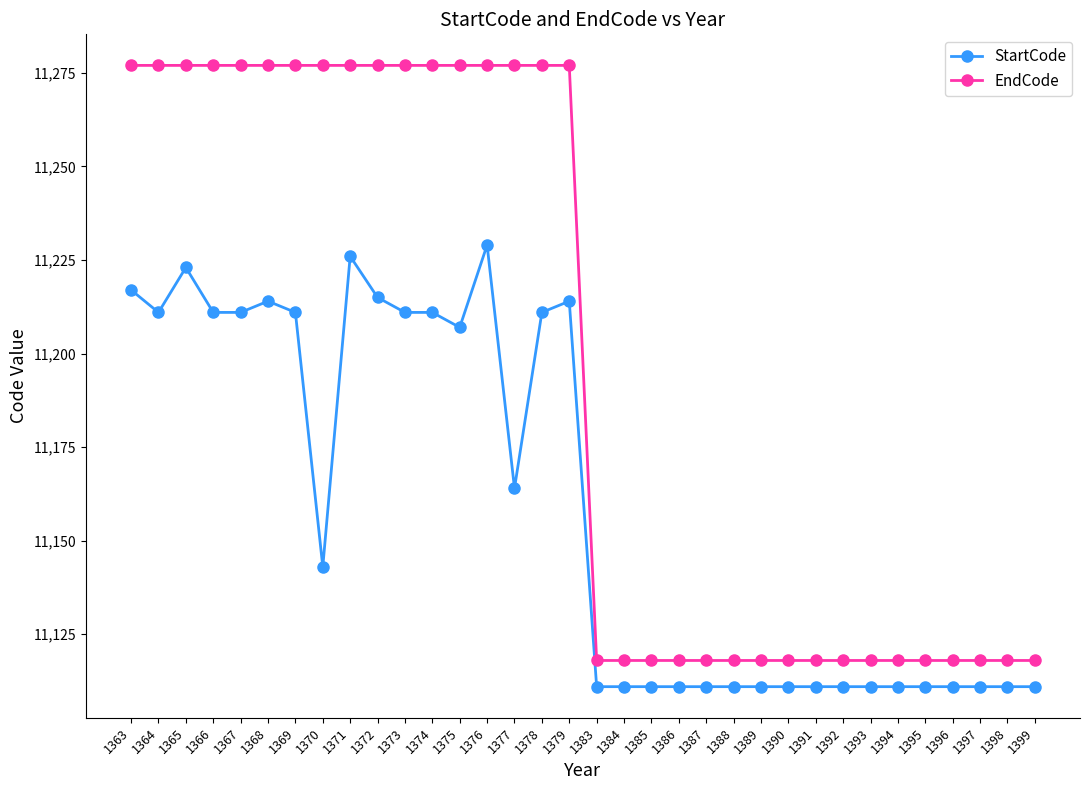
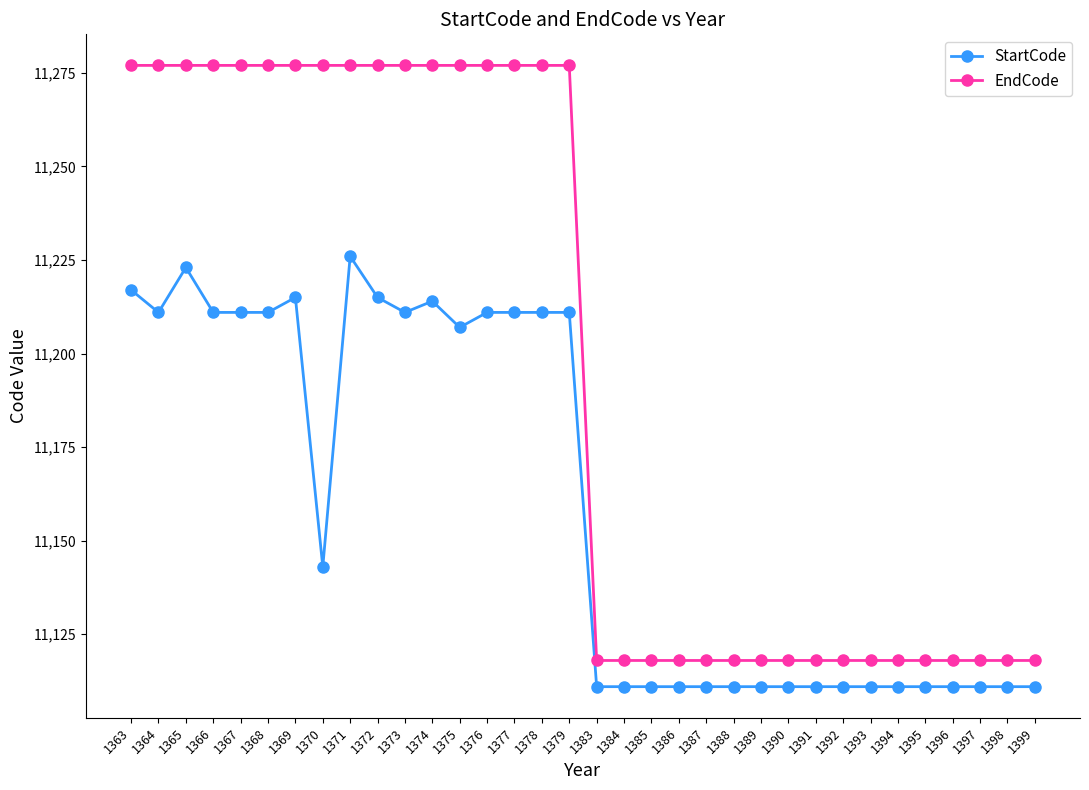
StartCode, 1368: 11,214 -> 11,211
StartCode, 1369: 11,211 -> 11,215
StartCode, 1374: 11,211 -> 11,214
StartCode, 1376: 11,229 -> 11,211
StartCode, 1377: 11,164 -> 11,211
StartCode, 1379: 11,214 -> 11,211
